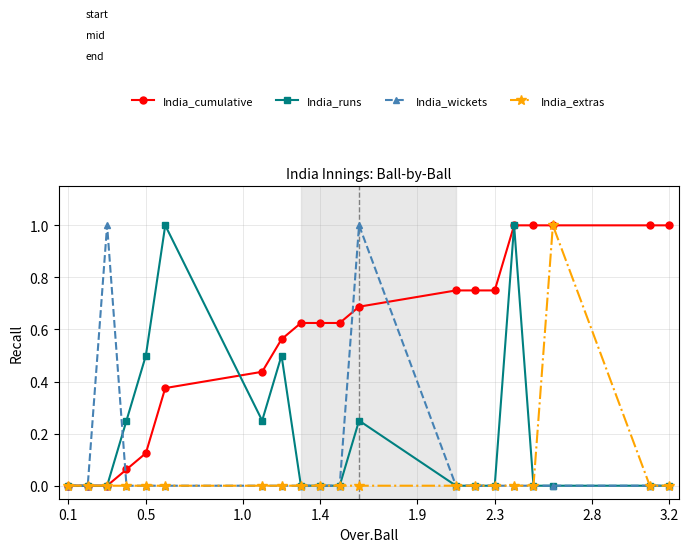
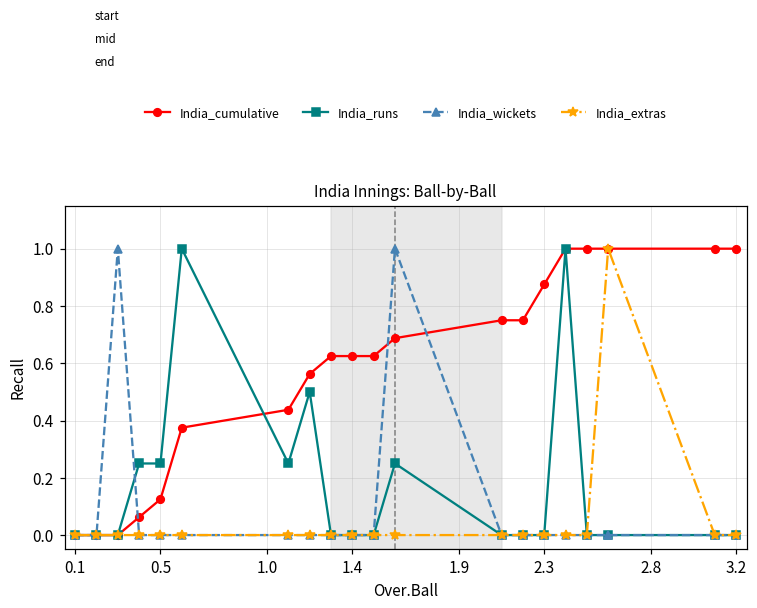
India_runs, 0.5: 0.50 -> 0.25
India_cumulative, 2.3: 0.75 -> 0.88
